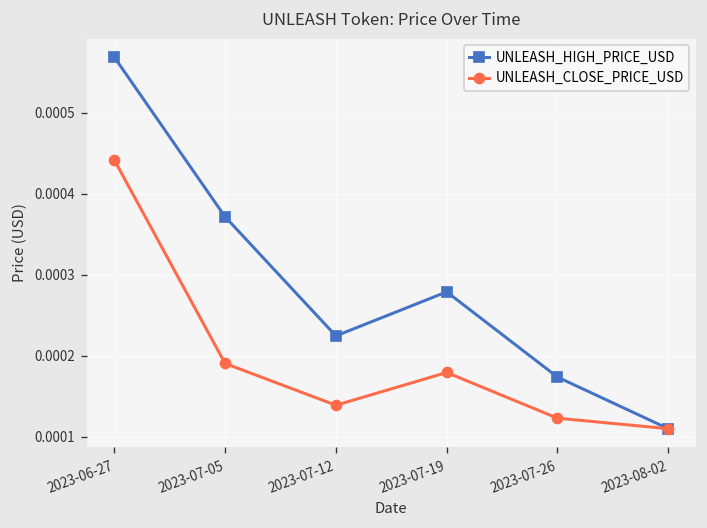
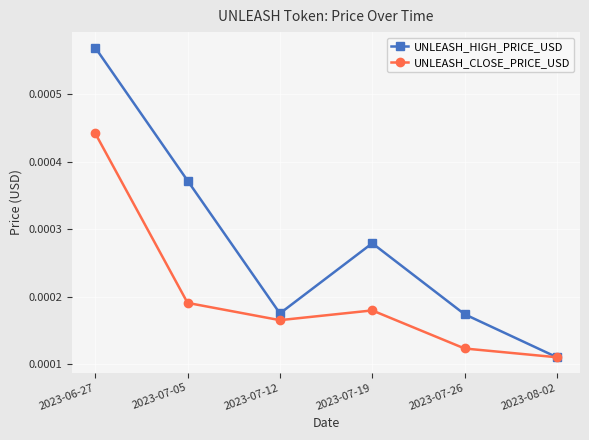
UNLEASH_HIGH_PRICE_USD, 2023-07-12: 0.00022 -> 0.00017
UNLEASH_CLOSE_PRICE_USD, 2023-07-12: 0.00014 -> 0.00017
